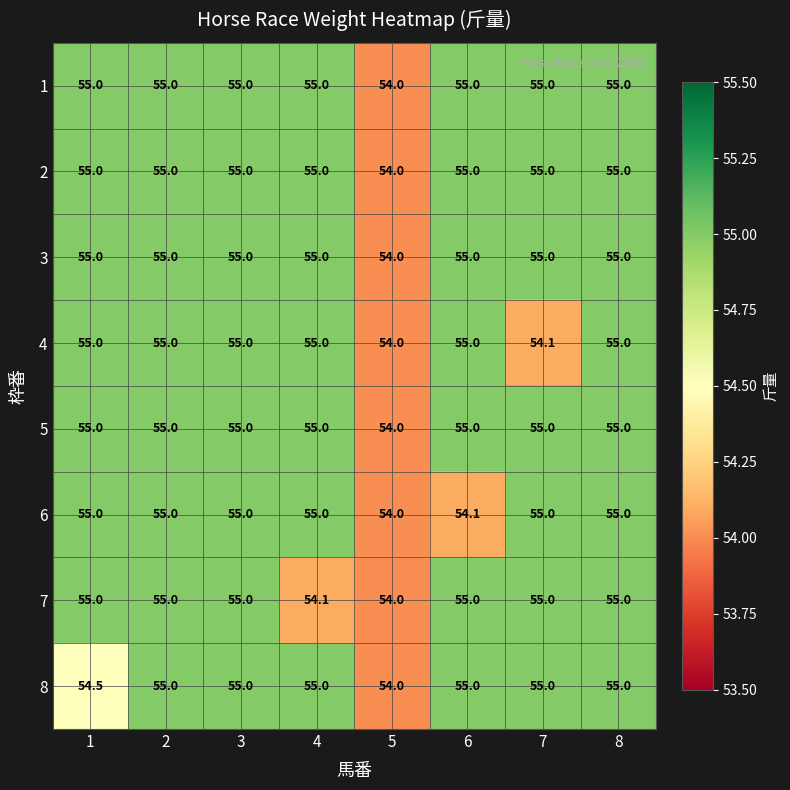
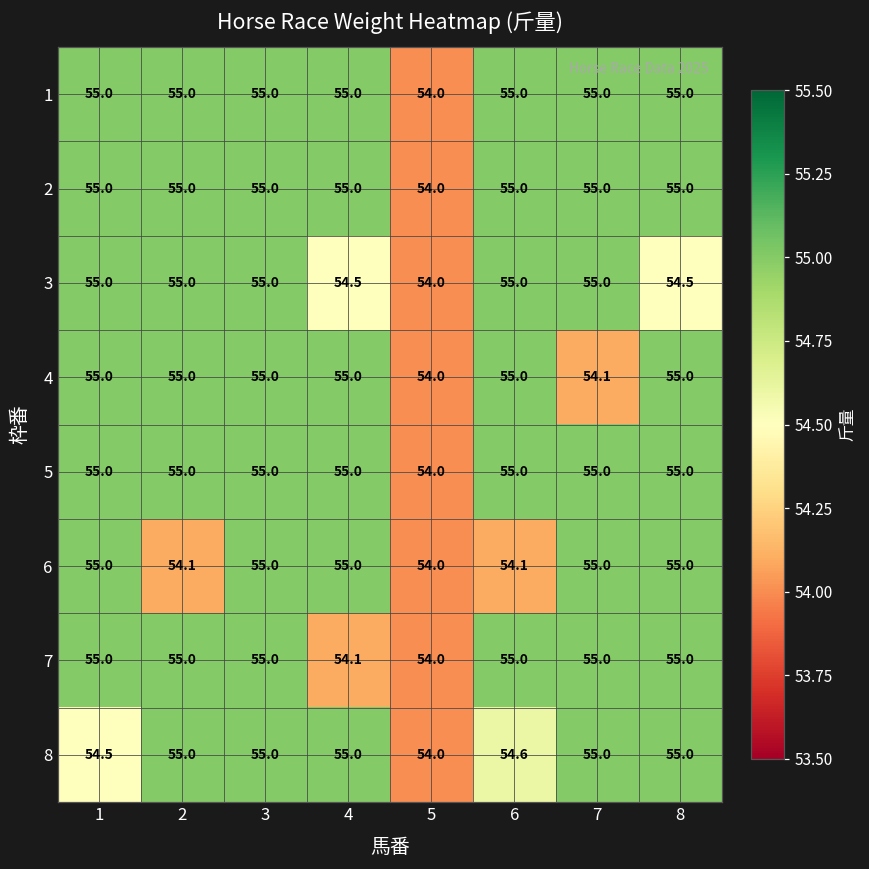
3, 4: 55.0 -> 54.5
3, 8: 55.0 -> 54.5
6, 2: 55.0 -> 54.1
8, 6: 55.0 -> 54.6
